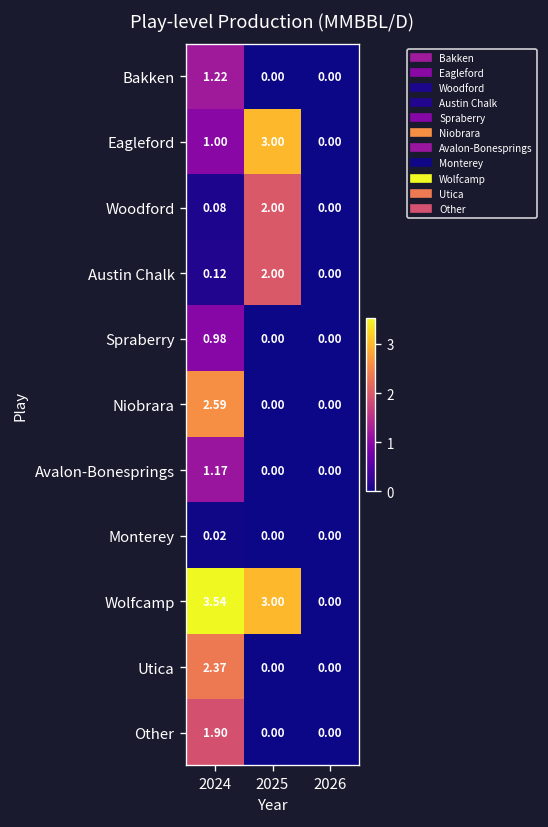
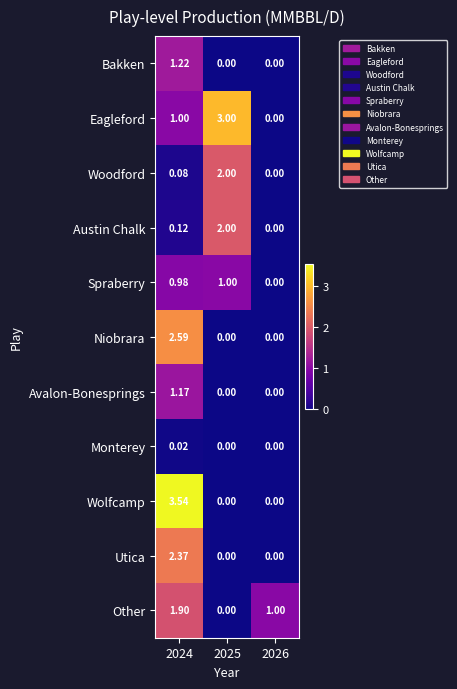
Spraberry, 2025: 0.00 -> 1.00
Wolfcamp, 2025: 3.00 -> 0.00
Other, 2026: 0.00 -> 1.00
